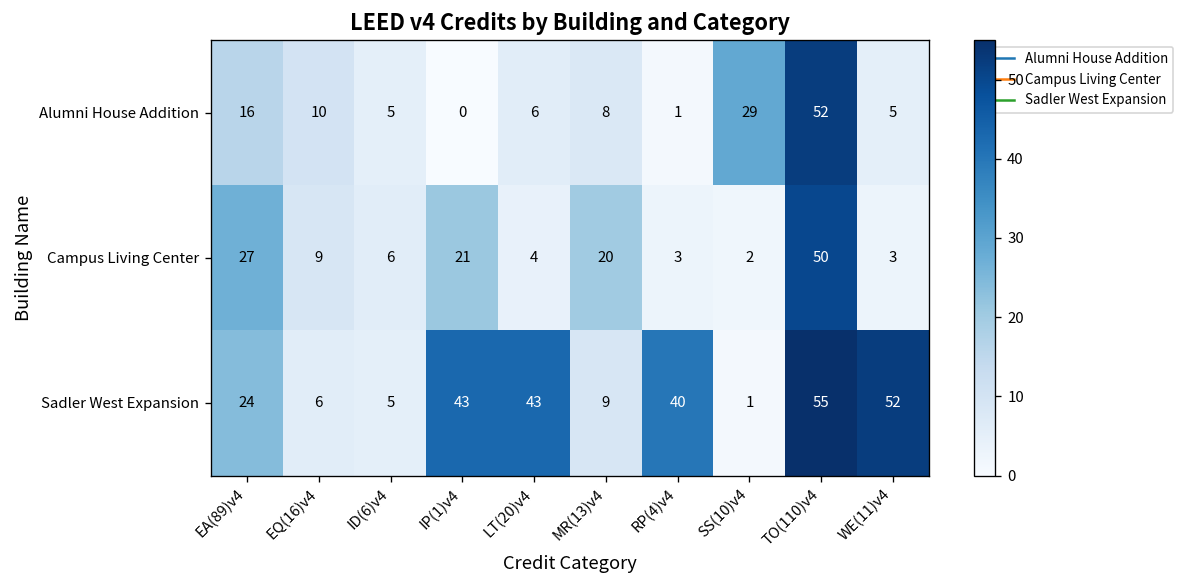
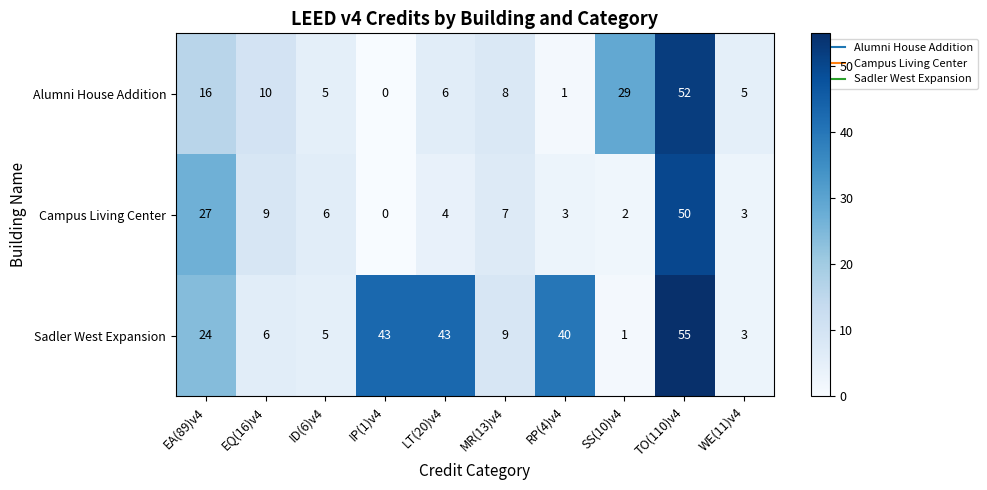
Campus Living Center, IP(1)v4: 21 -> 0
Campus Living Center, MR(13)v4: 20 -> 7
Sadler West Expansion, WE(11)v4: 52 -> 3
